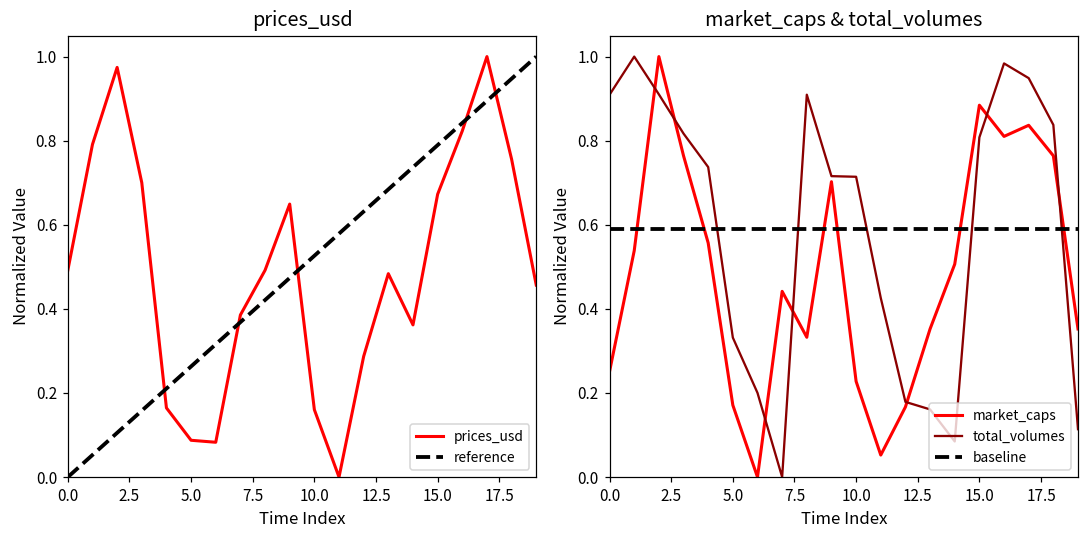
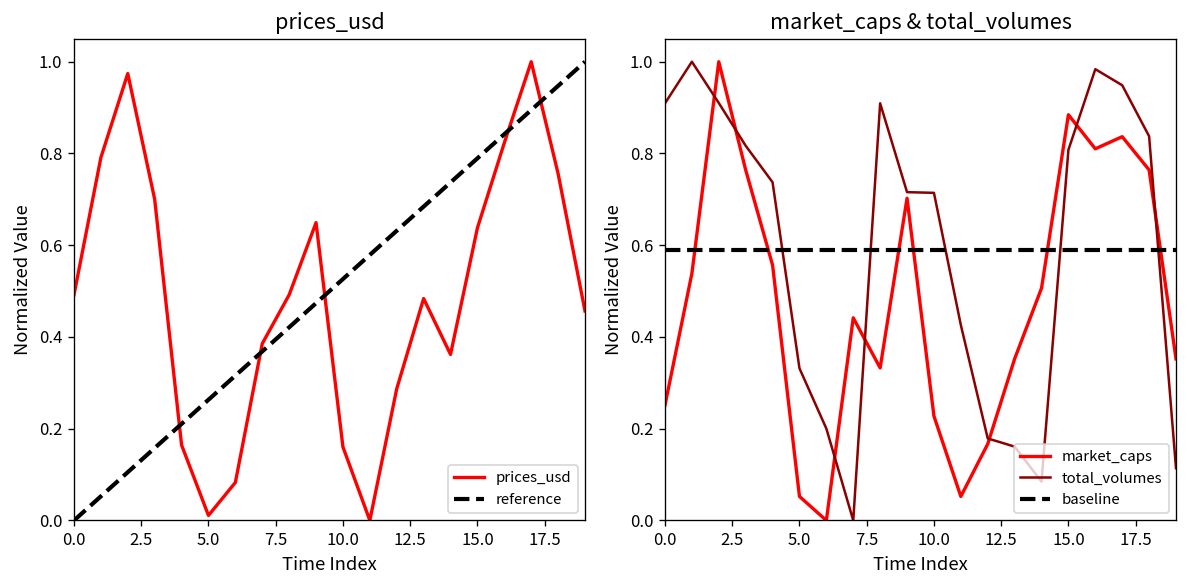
prices_usd, prices_usd, 5.0: 0.09 -> 0.01
prices_usd, prices_usd, 15.0: 0.67 -> 0.64
market_caps & total_volumes, market_caps, 5.0: 0.17 -> 0.05
